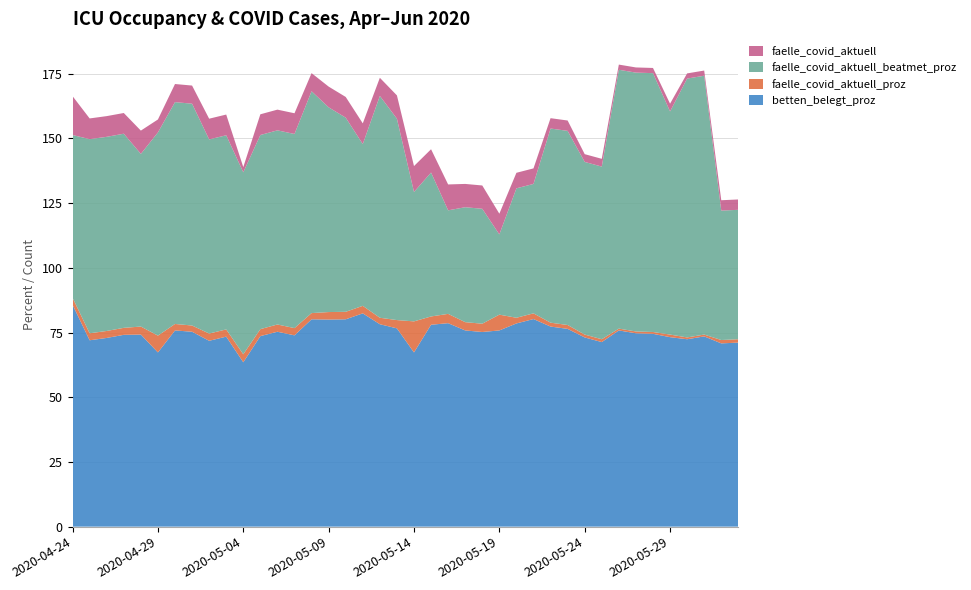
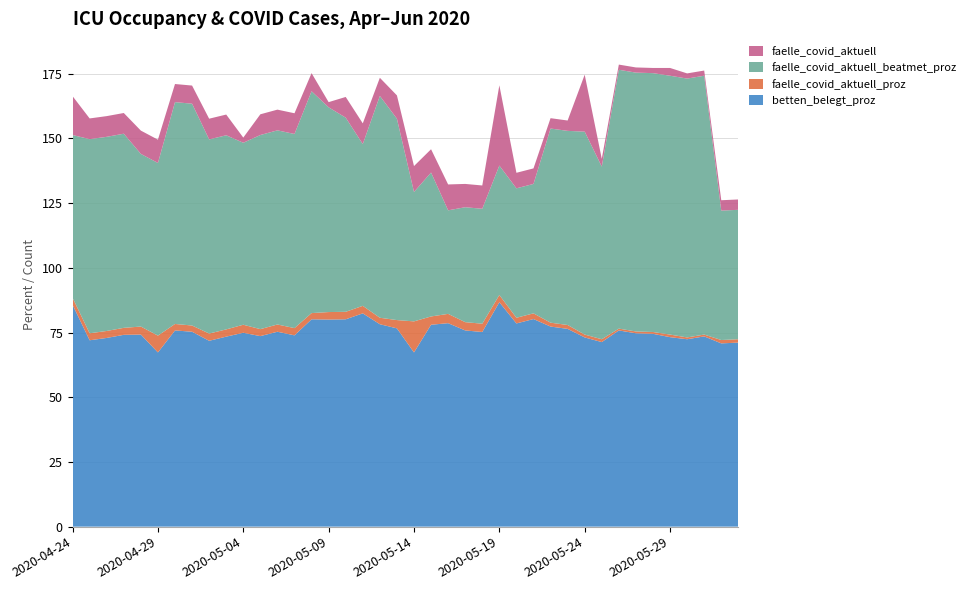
faelle_covid_aktuell_beatmet_proz, 2020-04-29: 79 -> 67
faelle_covid_aktuell, 2020-04-29: 5 -> 9
betten_belegt_proz, 2020-05-04: 64 -> 75
faelle_covid_aktuell, 2020-05-09: 8 -> 2
betten_belegt_proz, 2020-05-19: 76 -> 87
faelle_covid_aktuell_proz, 2020-05-19: 6 -> 3
faelle_covid_aktuell_beatmet_proz, 2020-05-19: 31 -> 50
faelle_covid_aktuell, 2020-05-19: 8 -> 31
faelle_covid_aktuell_beatmet_proz, 2020-05-24: 67 -> 78
faelle_covid_aktuell, 2020-05-24: 3 -> 22
faelle_covid_aktuell_beatmet_proz, 2020-05-29: 86 -> 100
